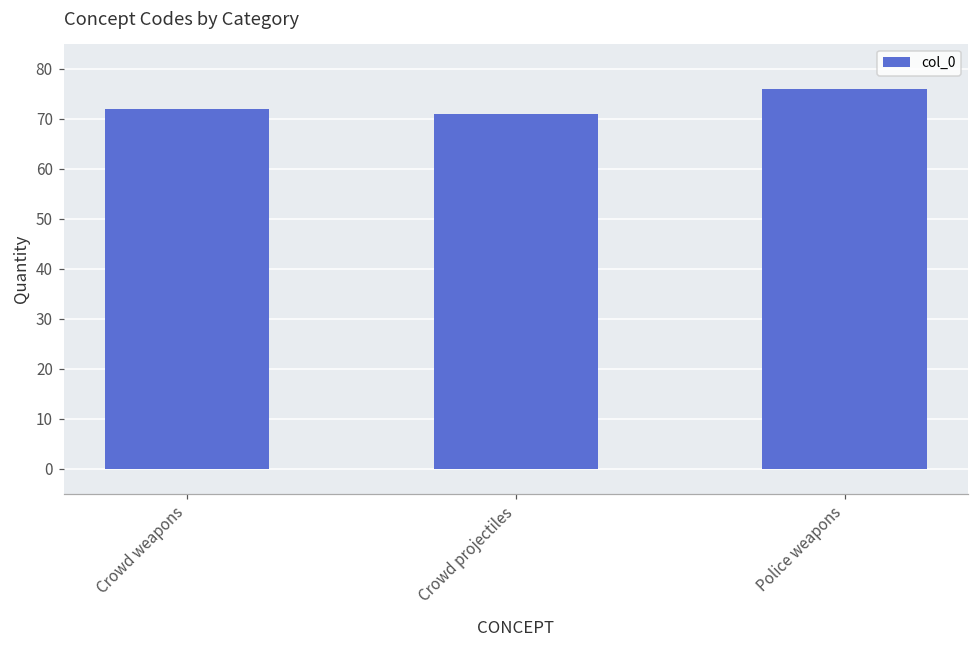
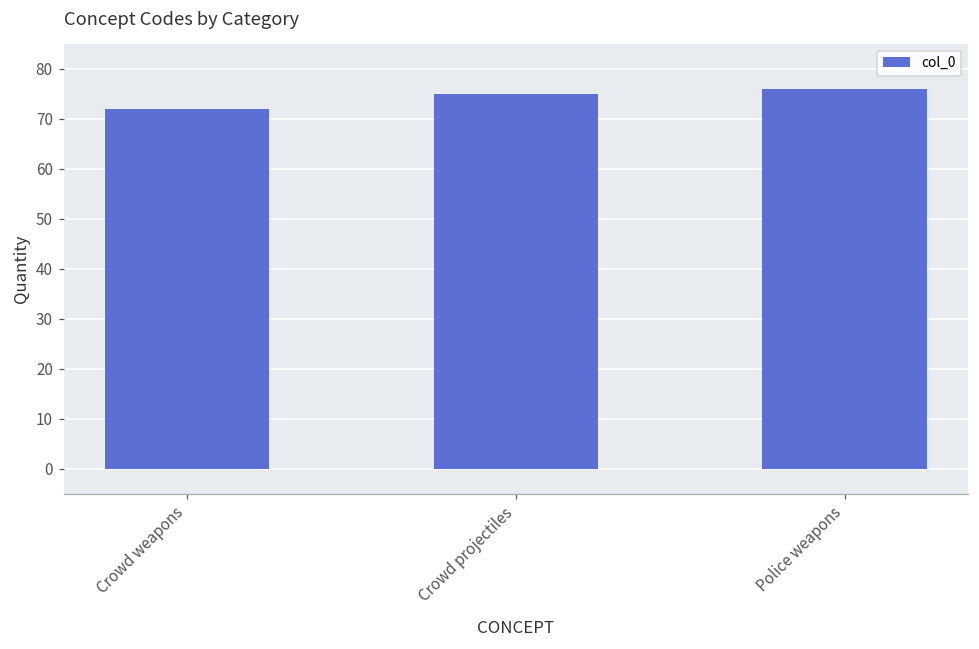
Crowd projectiles: 71 -> 75
